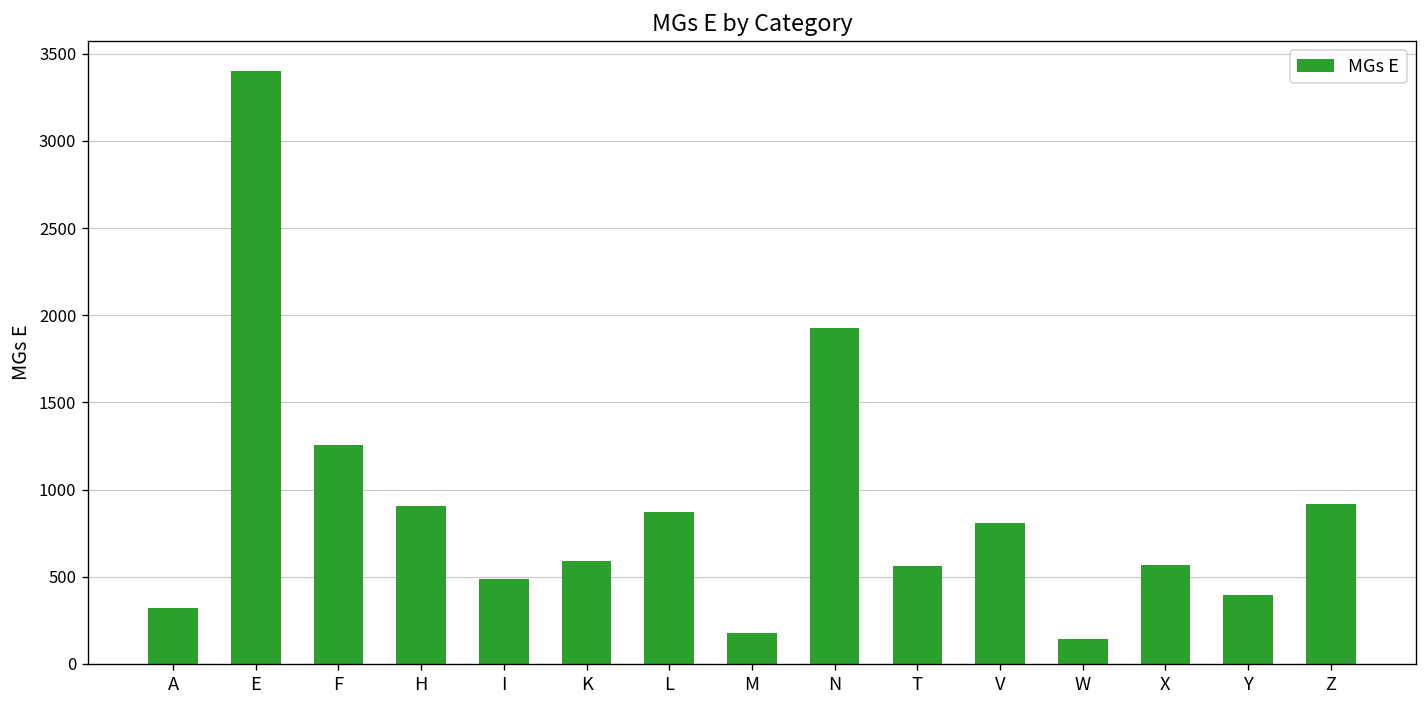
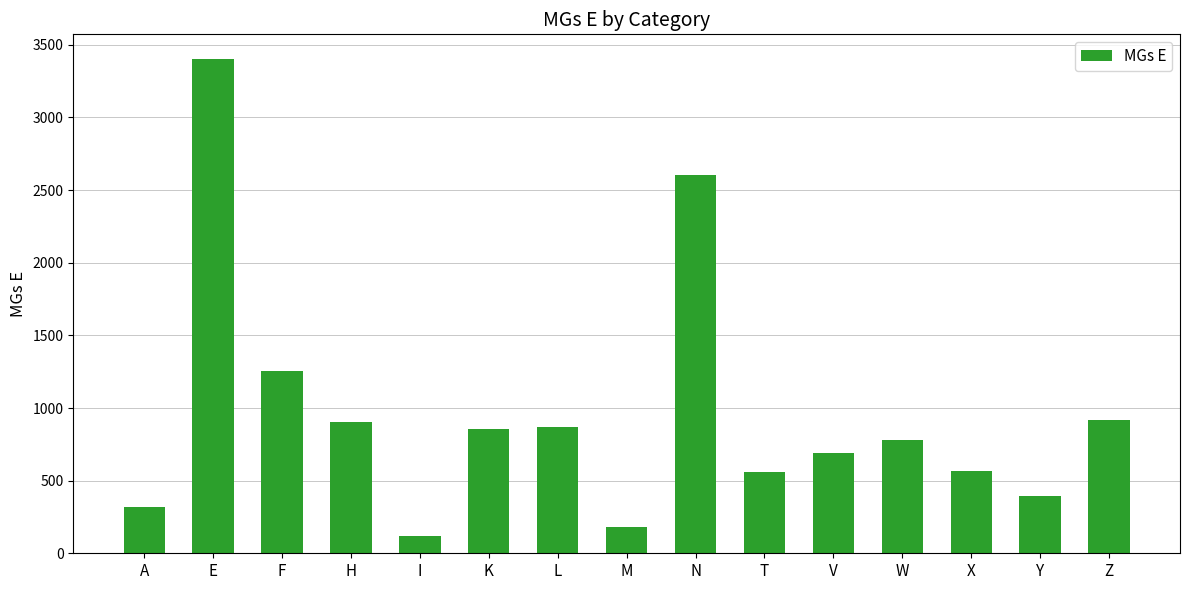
I: 490 -> 120
K: 590 -> 860
N: 1930 -> 2600
V: 810 -> 690
W: 140 -> 780
